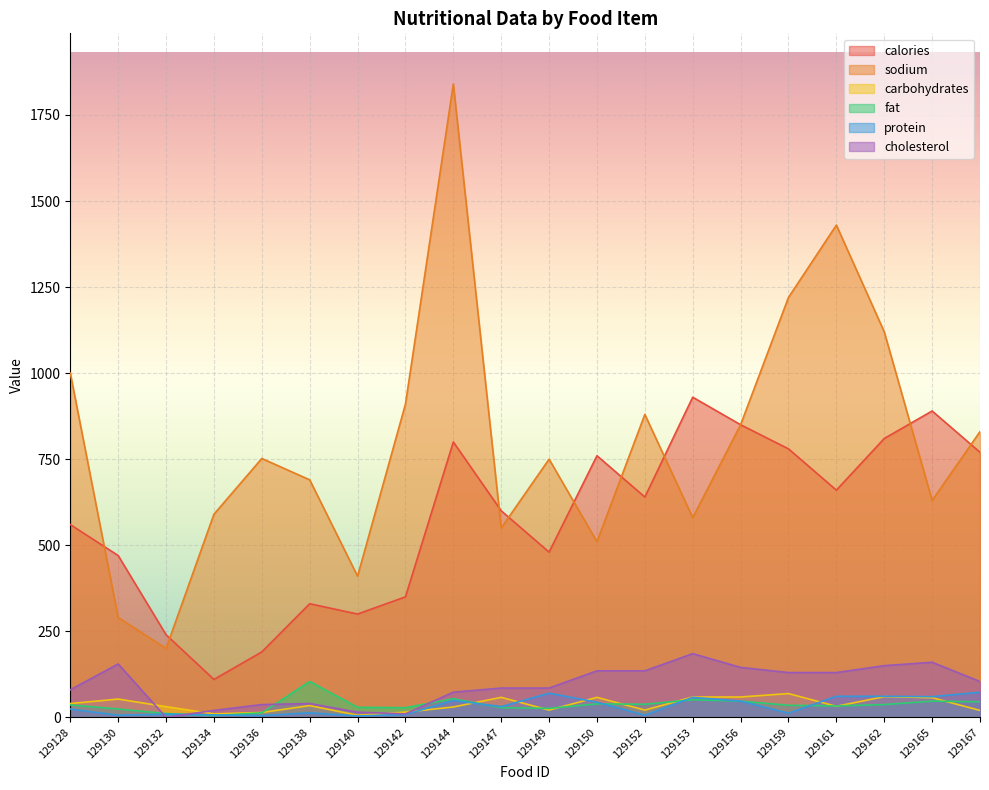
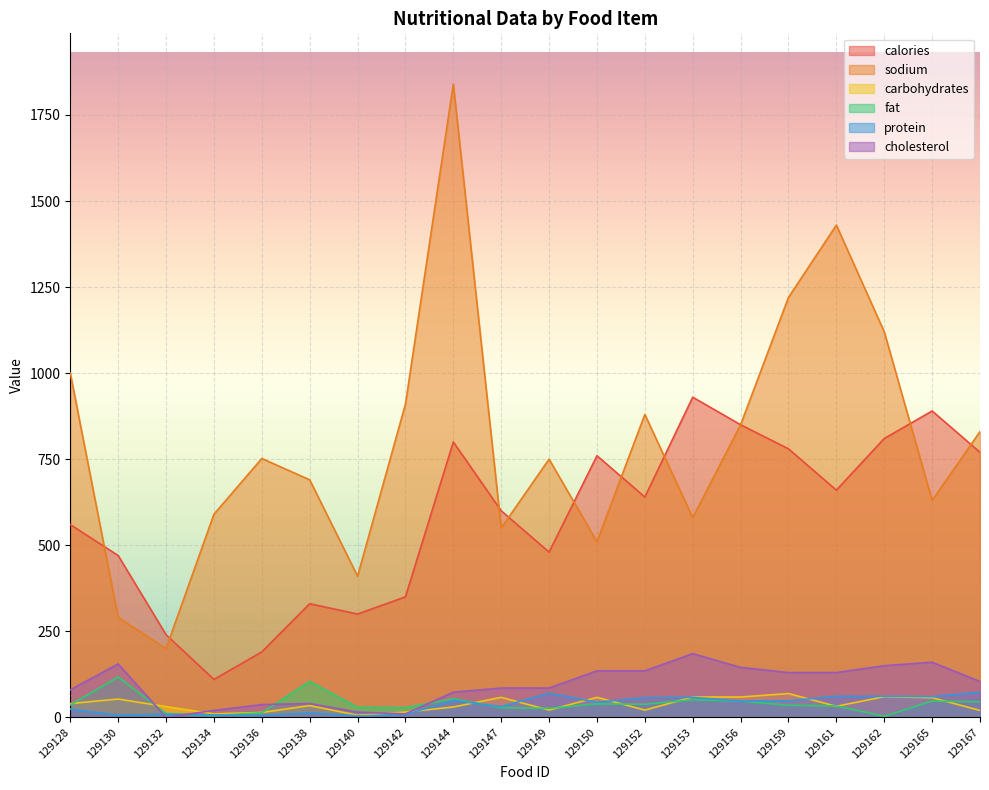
fat, 129130: 20 -> 120
protein, 129152: 10 -> 60
protein, 129159: 10 -> 50
fat, 129162: 40 -> 0
